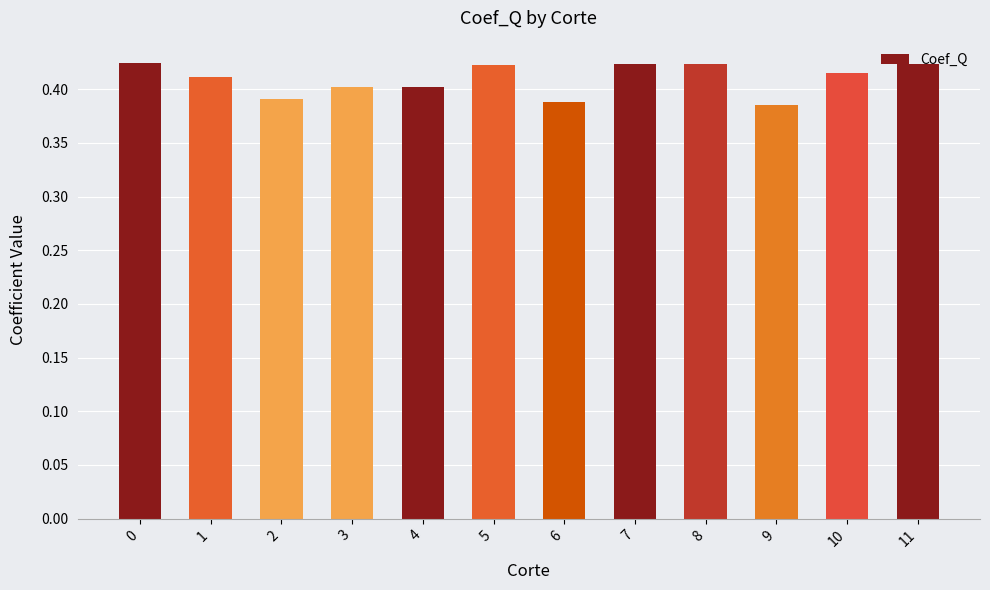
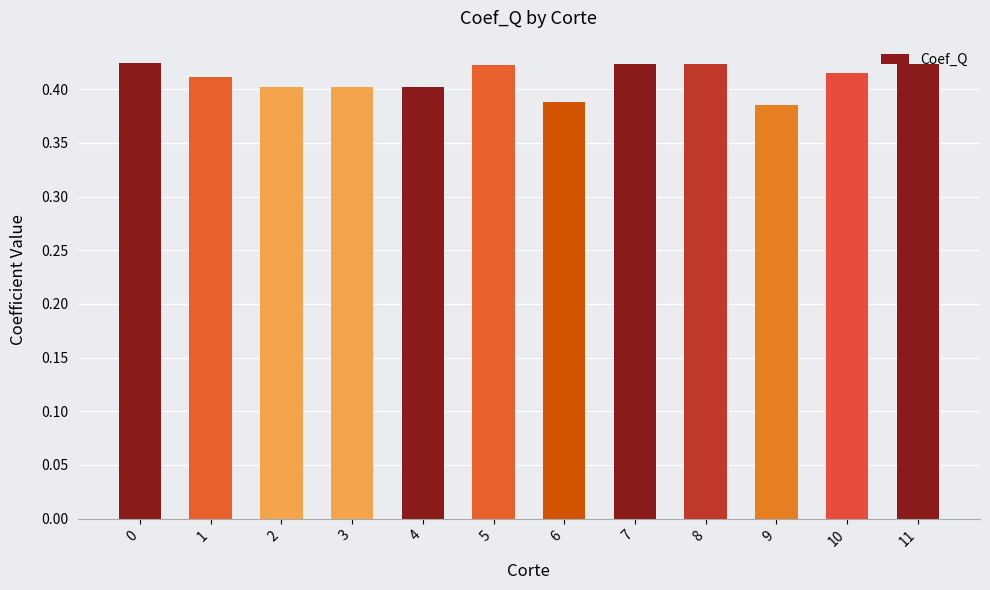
2: 0.391 -> 0.402
